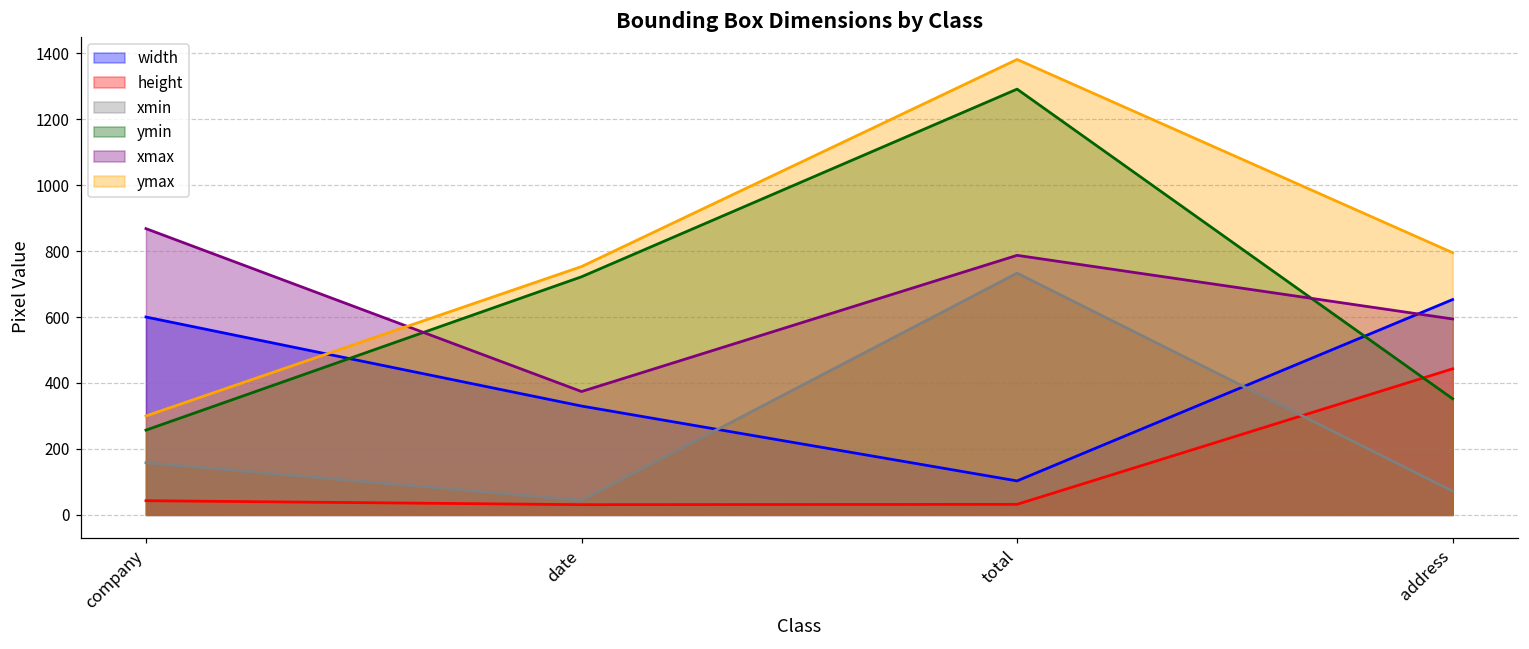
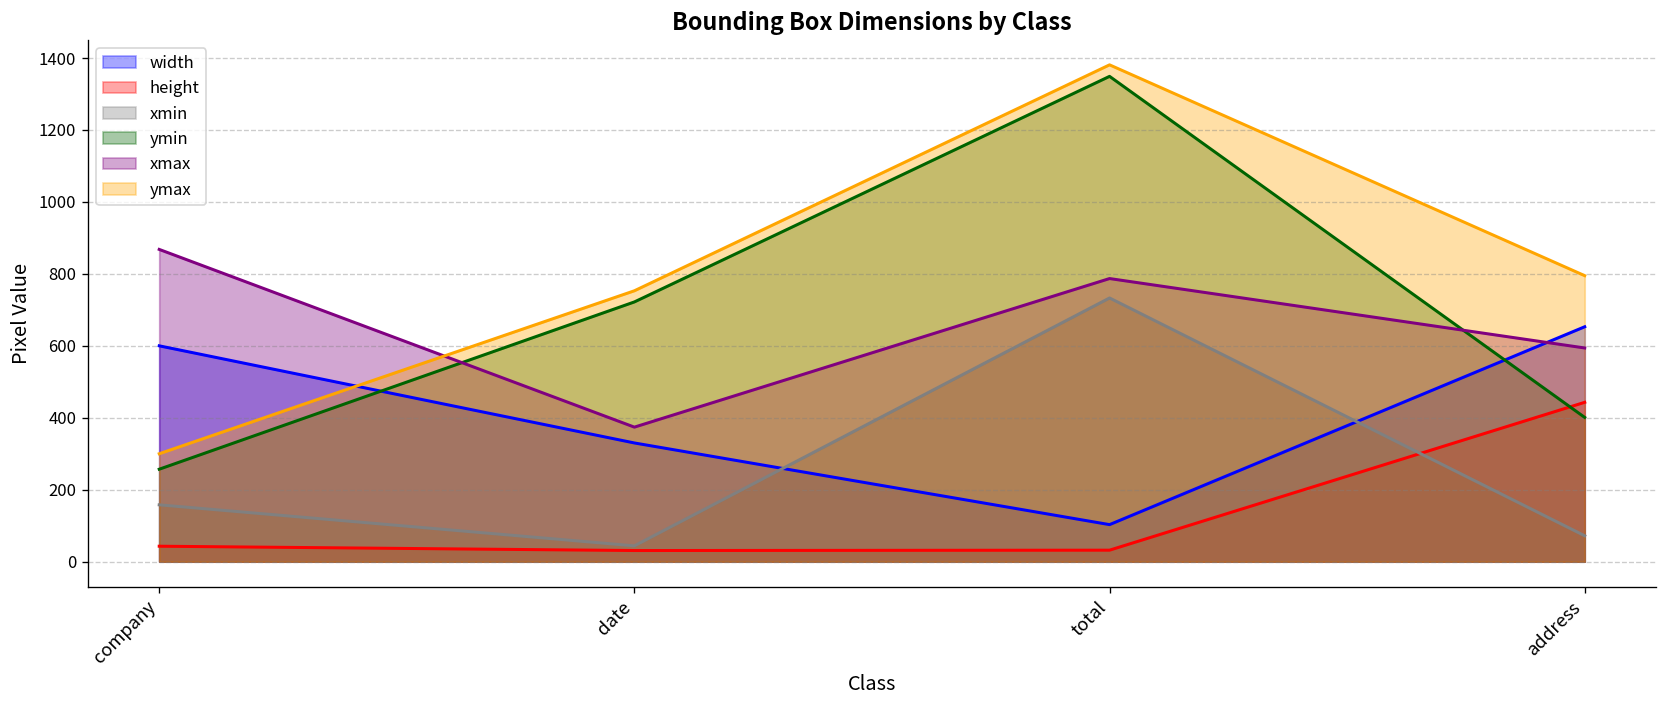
ymin, total: 1290 -> 1350
ymin, address: 350 -> 400
